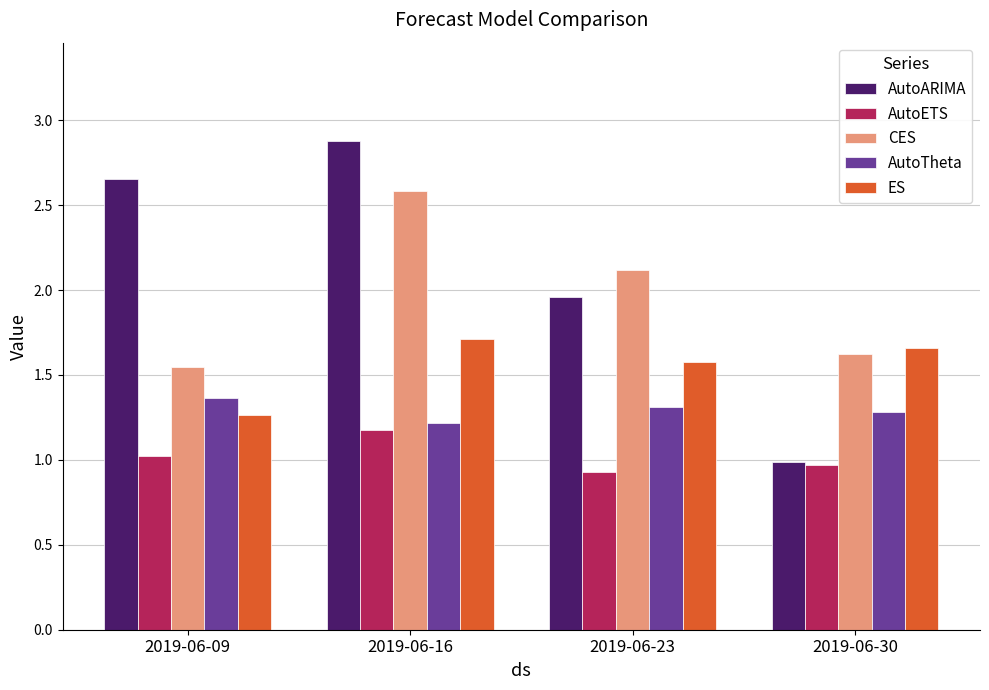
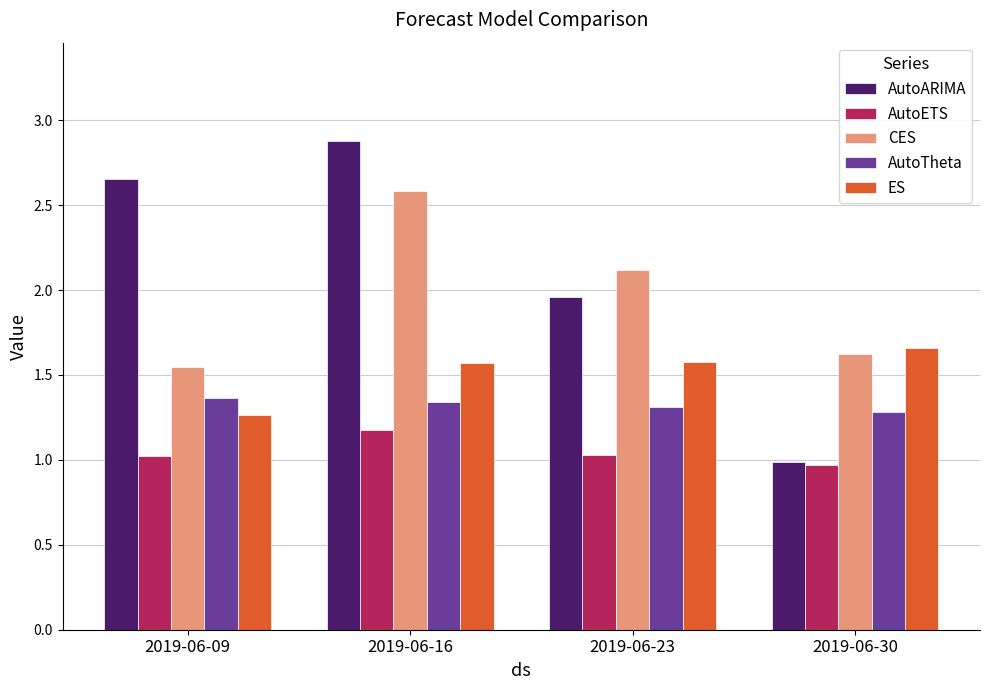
AutoTheta, 2019-06-16: 1.22 -> 1.34
ES, 2019-06-16: 1.71 -> 1.57
AutoETS, 2019-06-23: 0.93 -> 1.03
